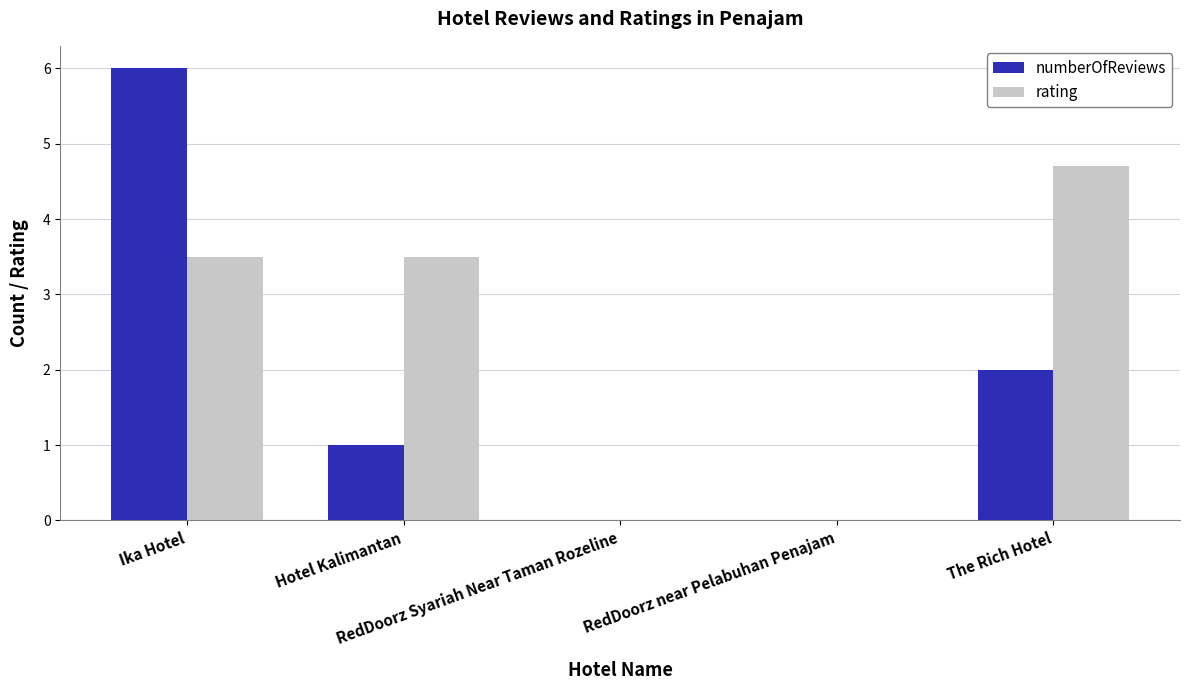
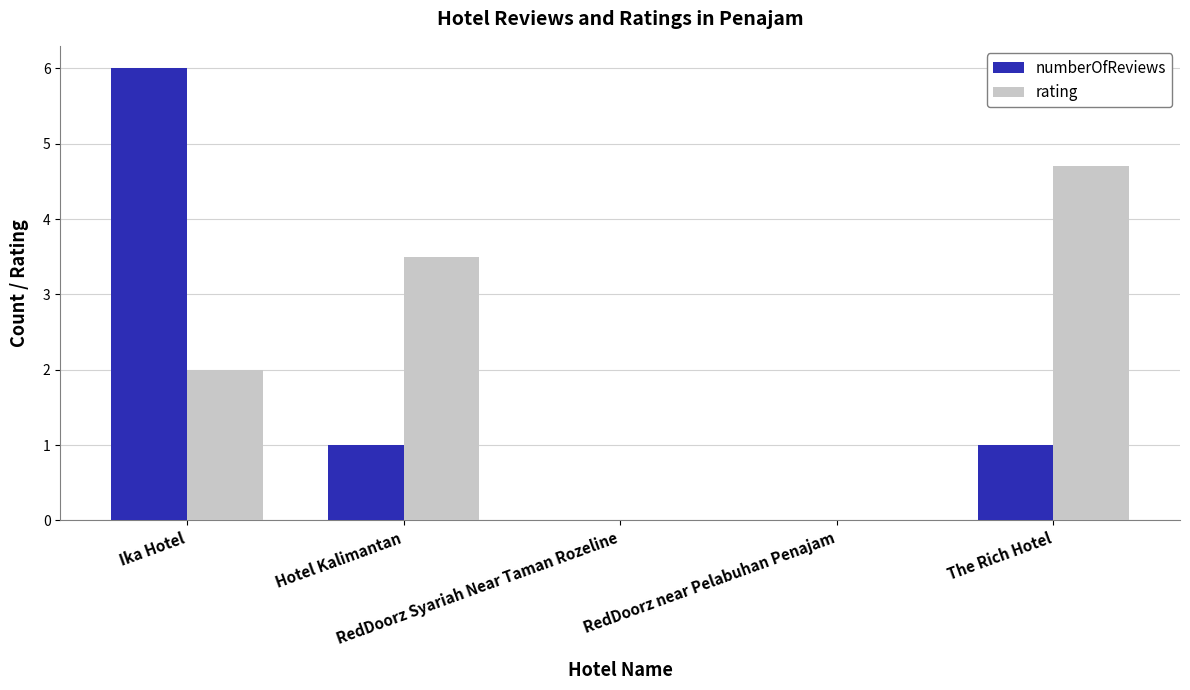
rating, Ika Hotel: 3.5 -> 2.0
numberOfReviews, The Rich Hotel: 2 -> 1
